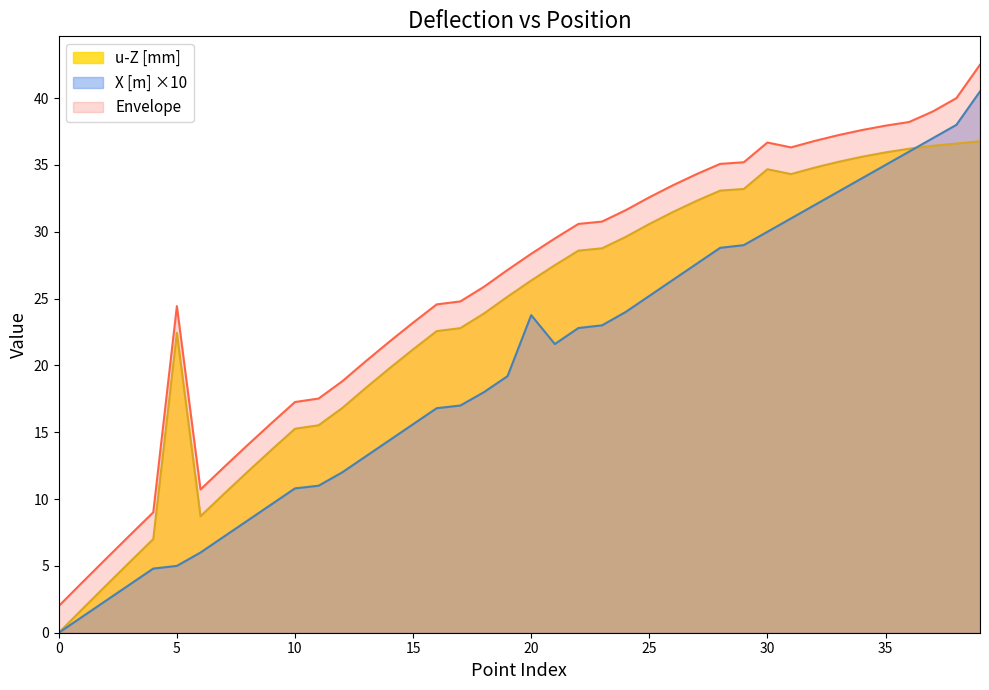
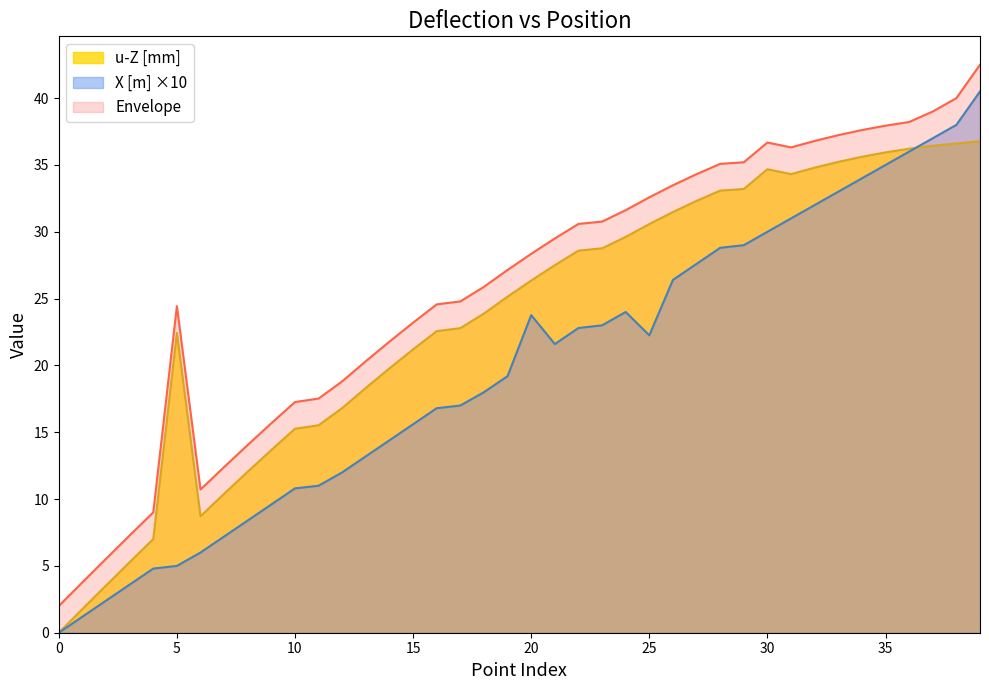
X [m] ×10, 25: 25.2 -> 22.3
